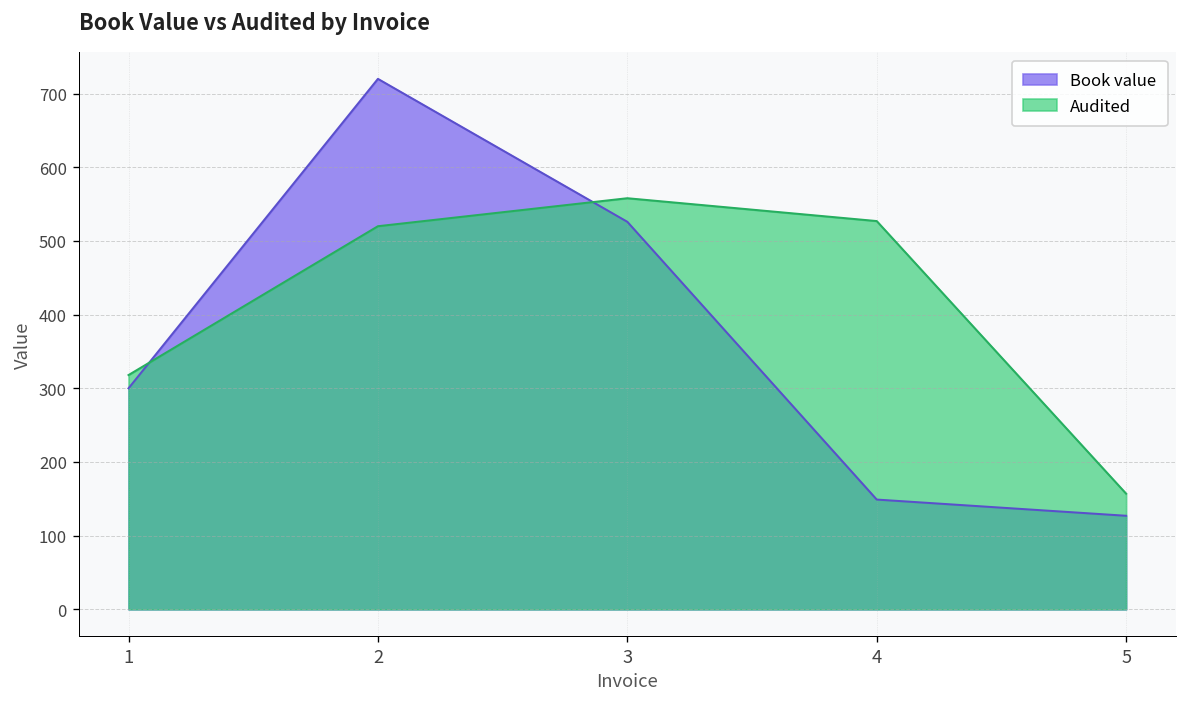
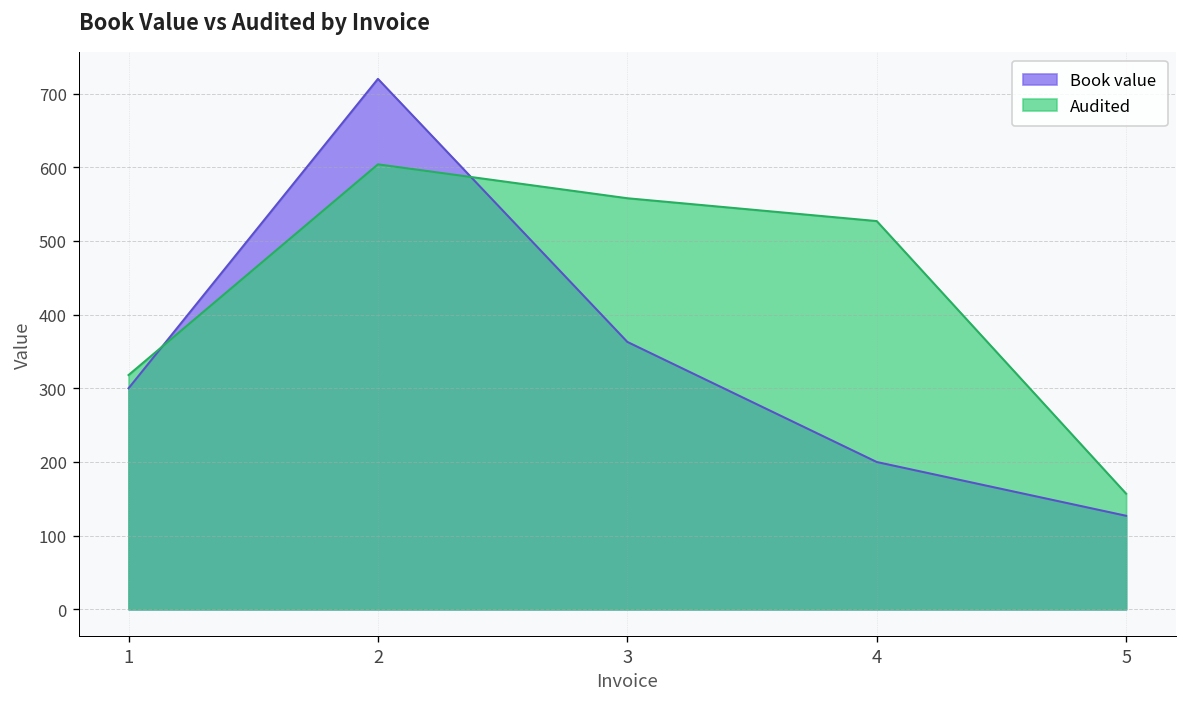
Audited, 2: 520 -> 600
Book value, 3: 530 -> 360
Book value, 4: 150 -> 200
